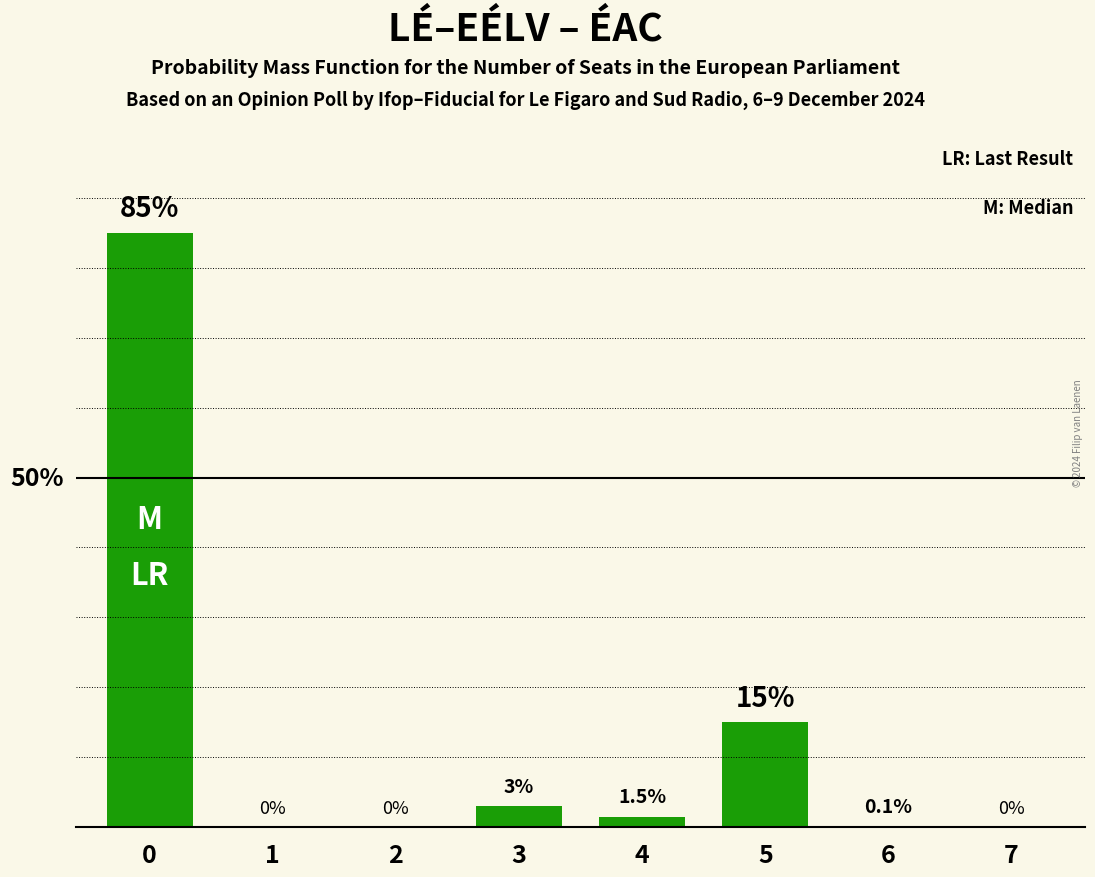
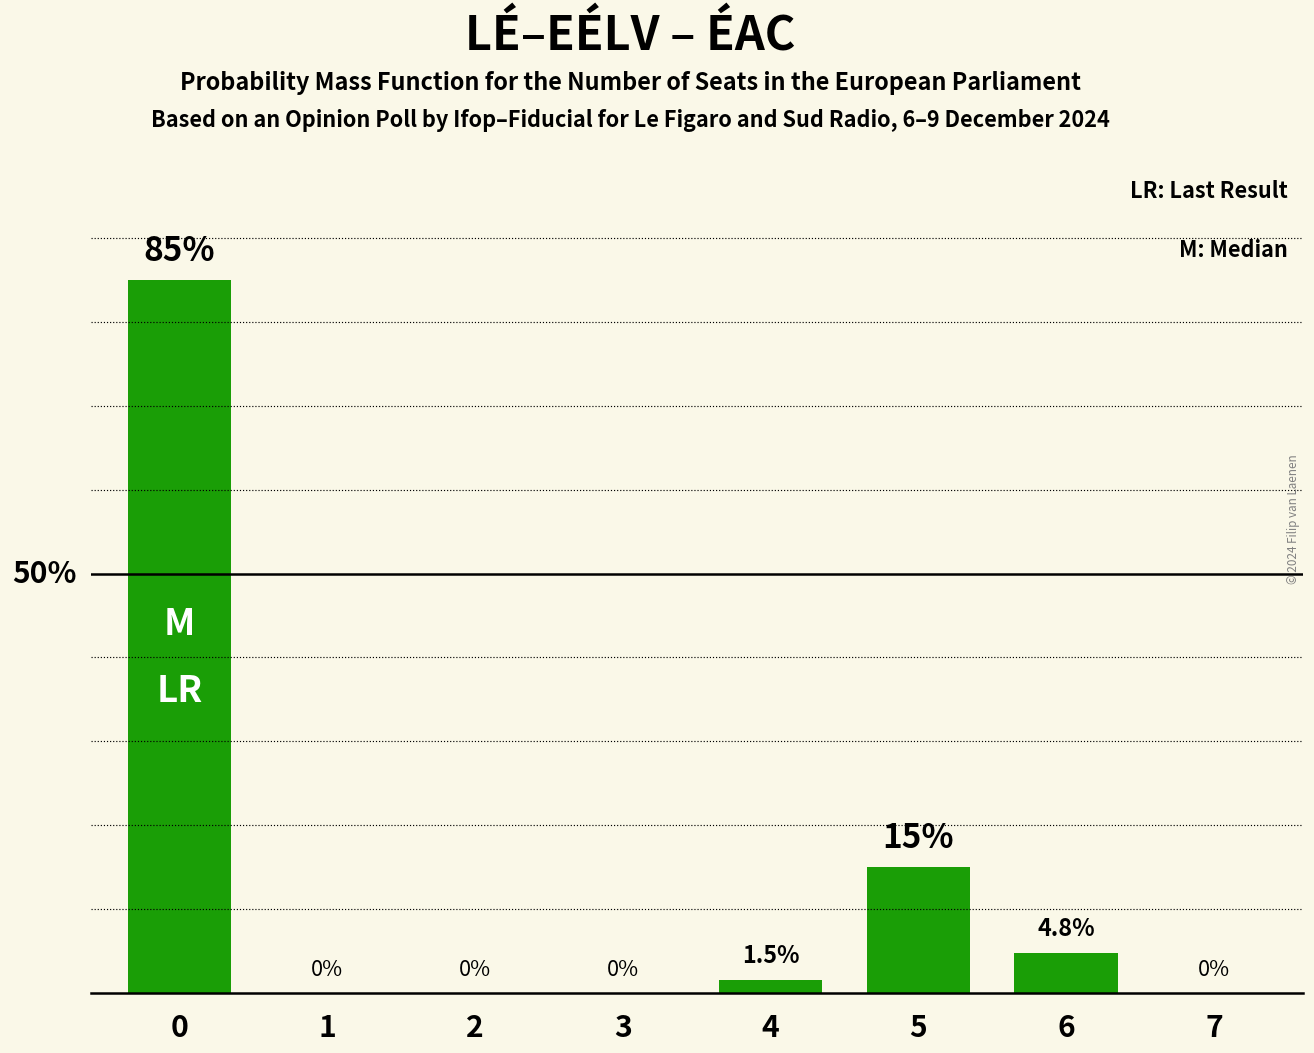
3: 3% -> 0%
6: 0.1% -> 4.8%
